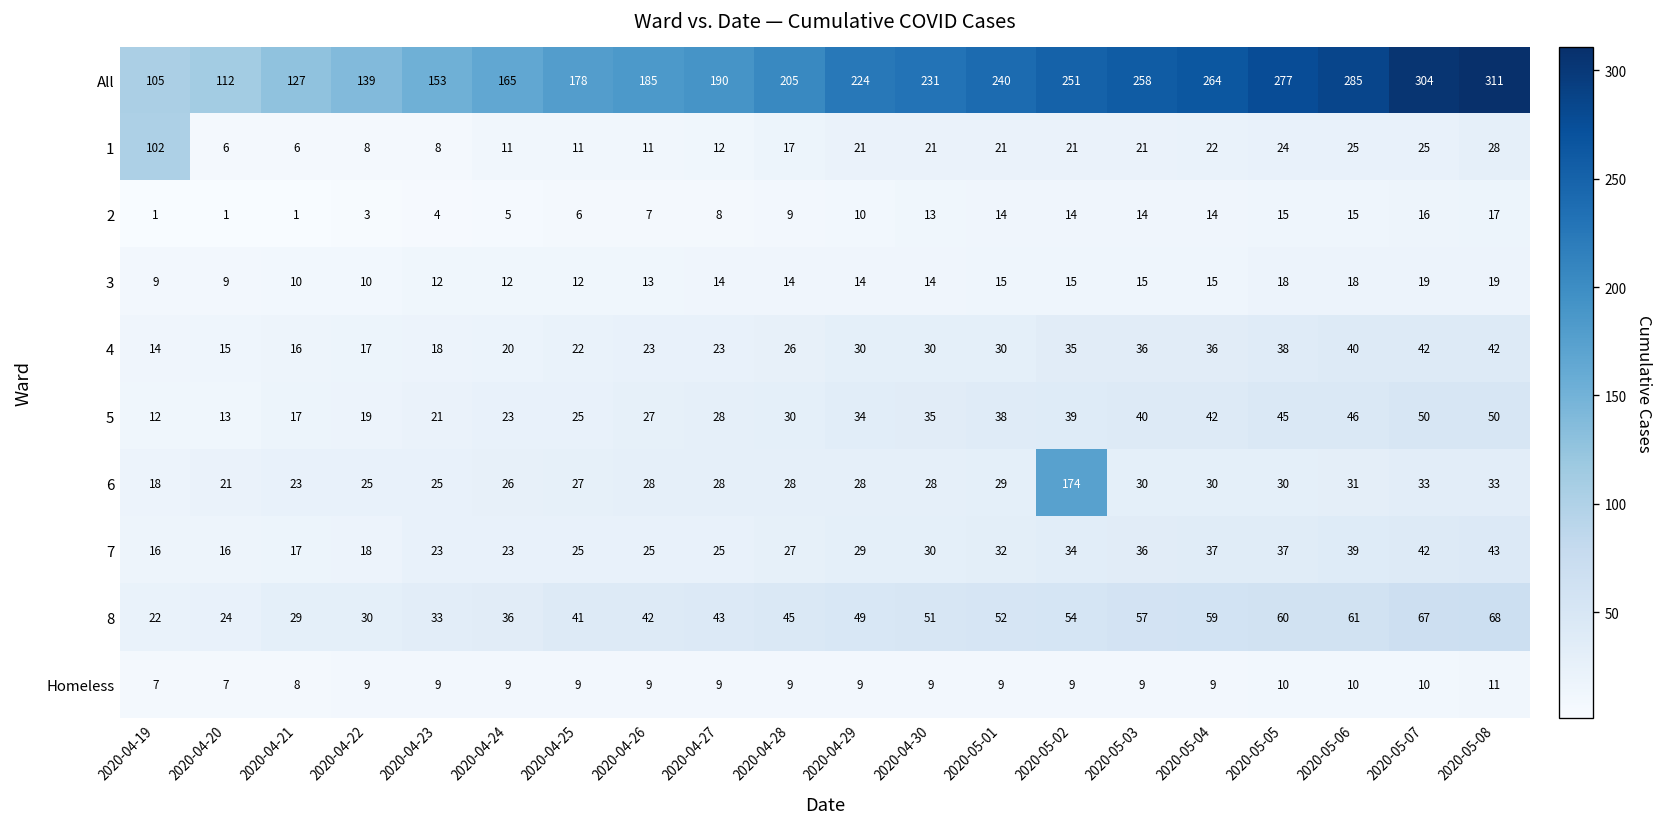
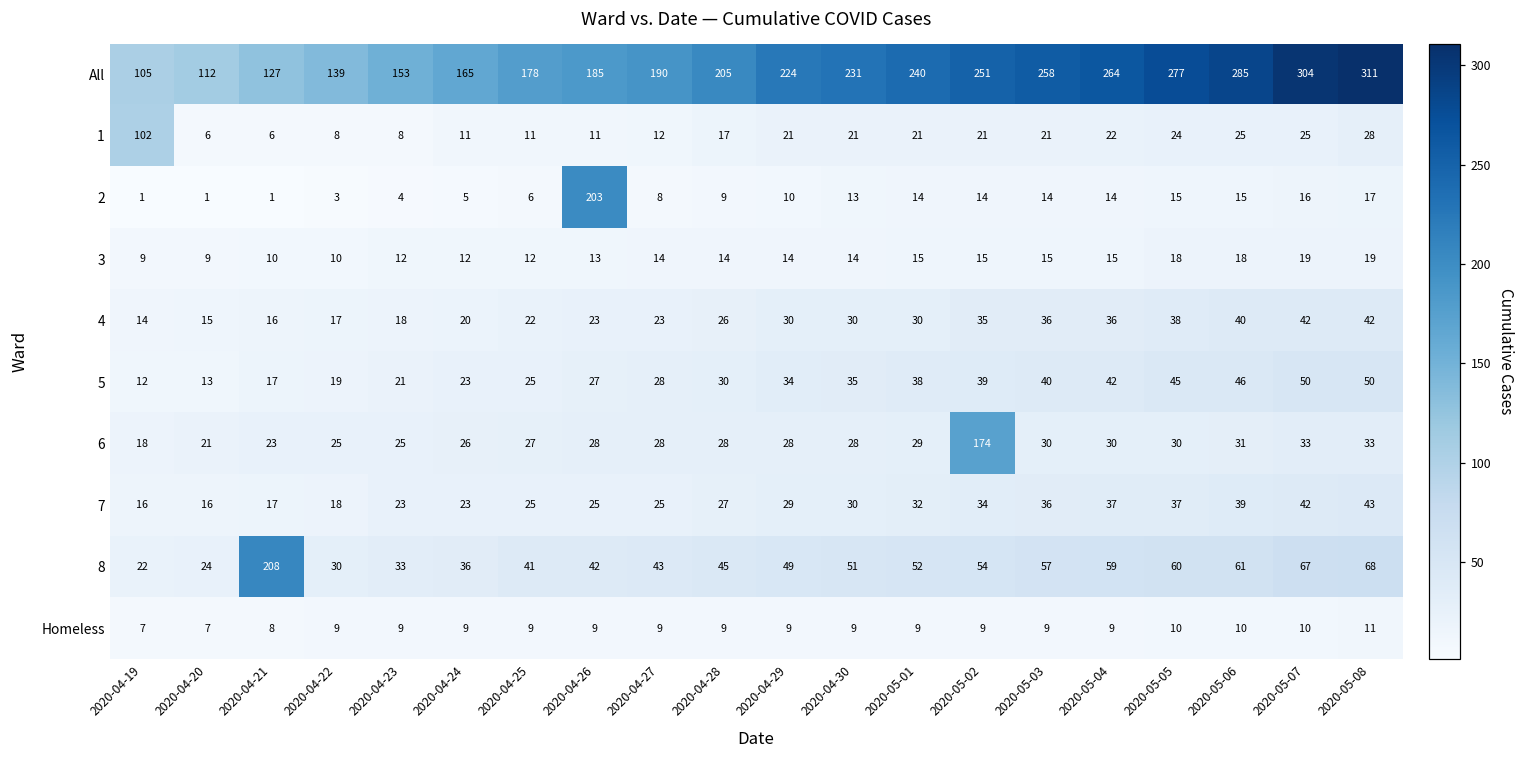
2, 2020-04-26: 7 -> 203
8, 2020-04-21: 29 -> 208
